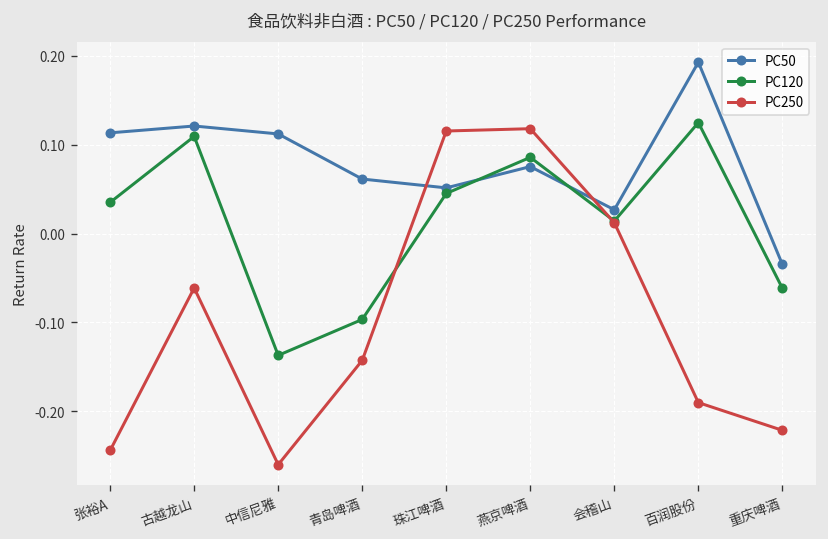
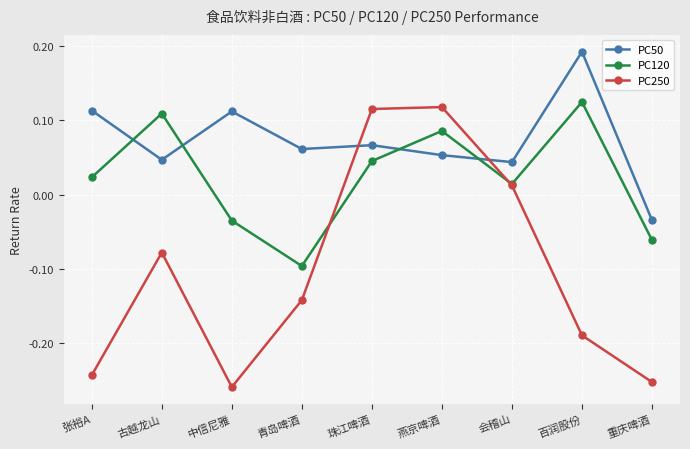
PC120, 张裕A: 0.04 -> 0.02
PC50, 古越龙山: 0.12 -> 0.05
PC250, 古越龙山: -0.06 -> -0.08
PC120, 中信尼雅: -0.14 -> -0.04
PC50, 珠江啤酒: 0.05 -> 0.07
PC50, 燕京啤酒: 0.08 -> 0.05
PC50, 会稽山: 0.03 -> 0.04
PC250, 重庆啤酒: -0.22 -> -0.25
